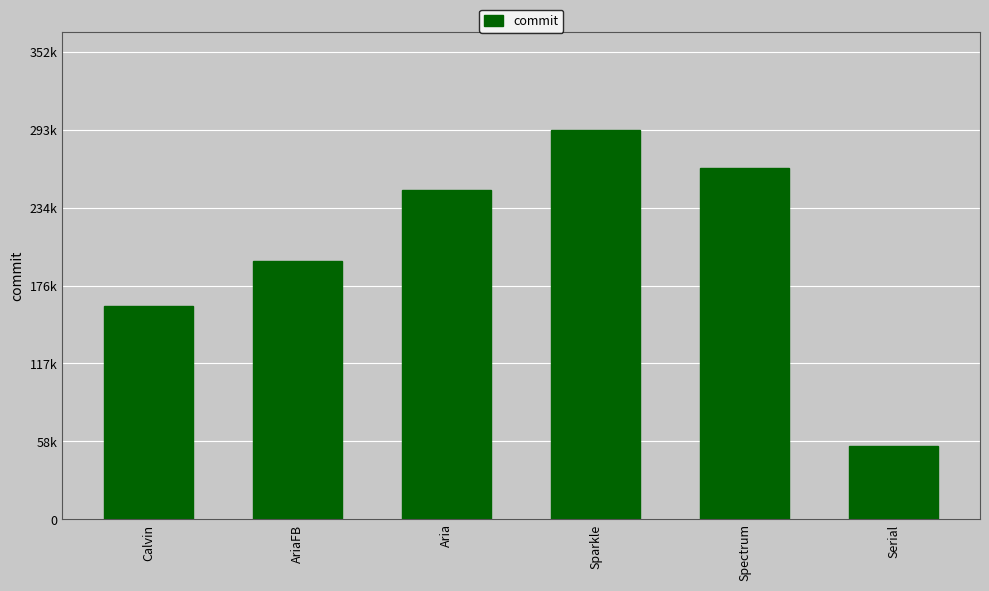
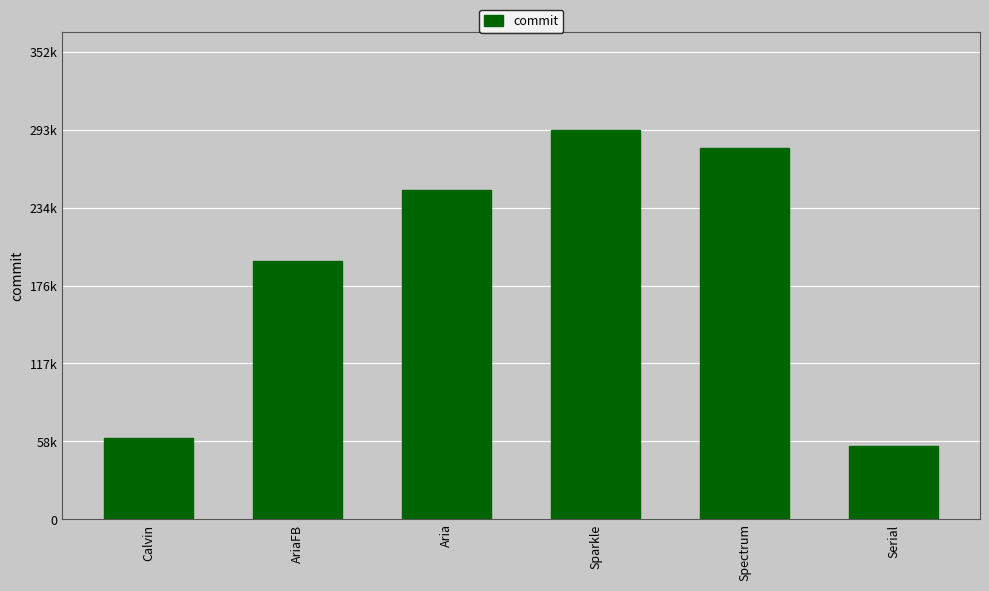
Calvin: 161000 -> 61000
Spectrum: 265000 -> 279000
